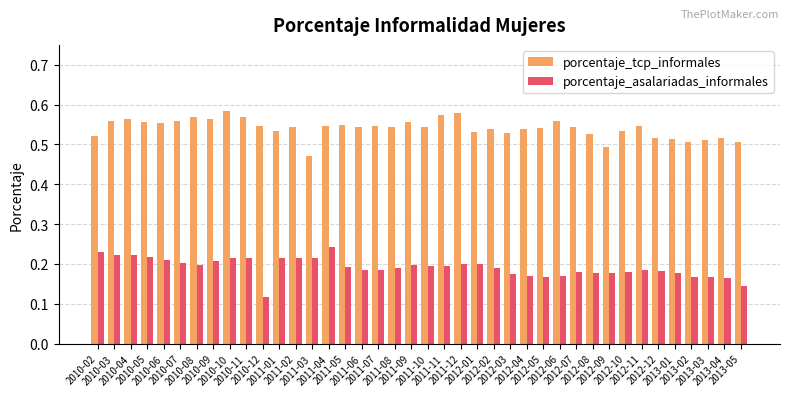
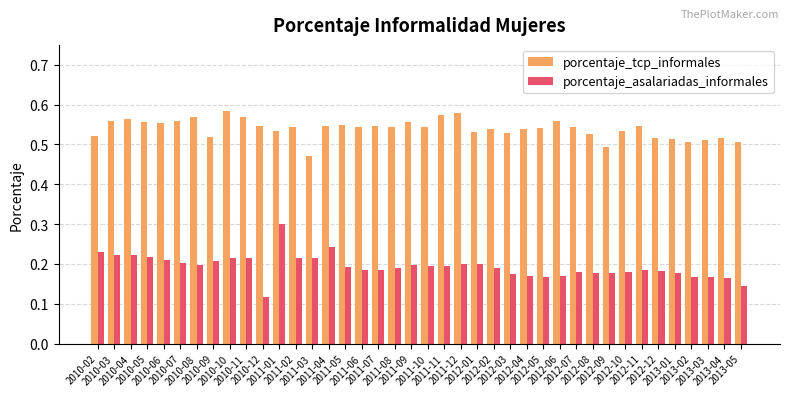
porcentaje_tcp_informales, 2010-09: 0.56 -> 0.52
porcentaje_asalariadas_informales, 2011-01: 0.22 -> 0.30
